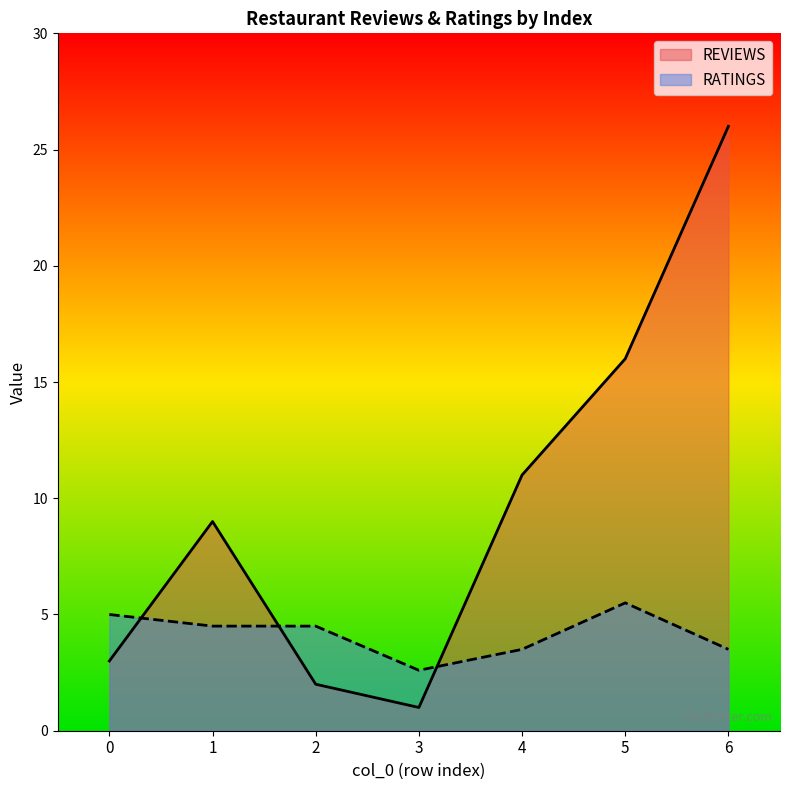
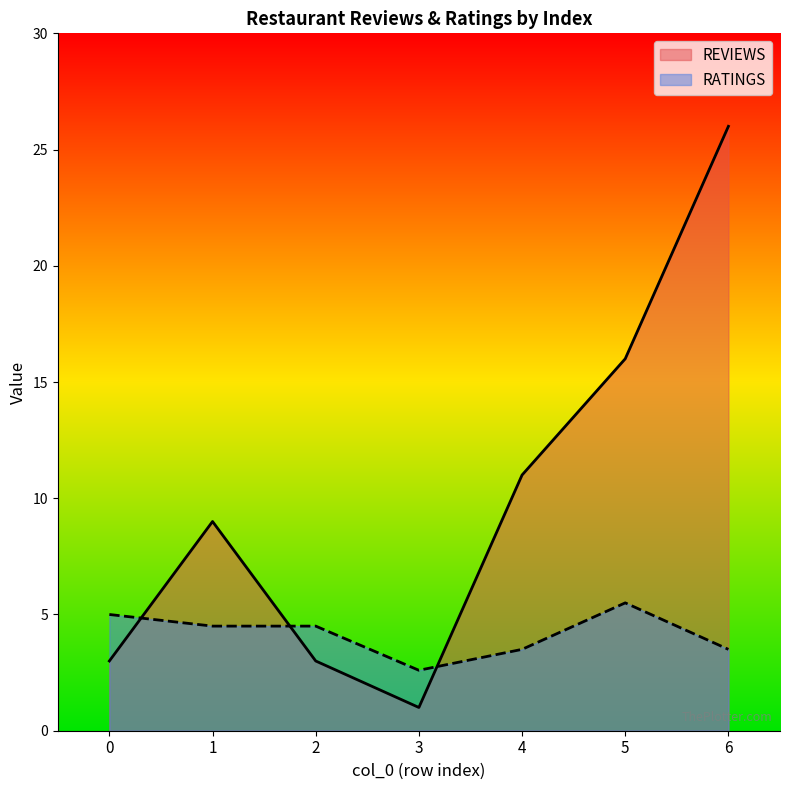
REVIEWS, 2: 2 -> 3
